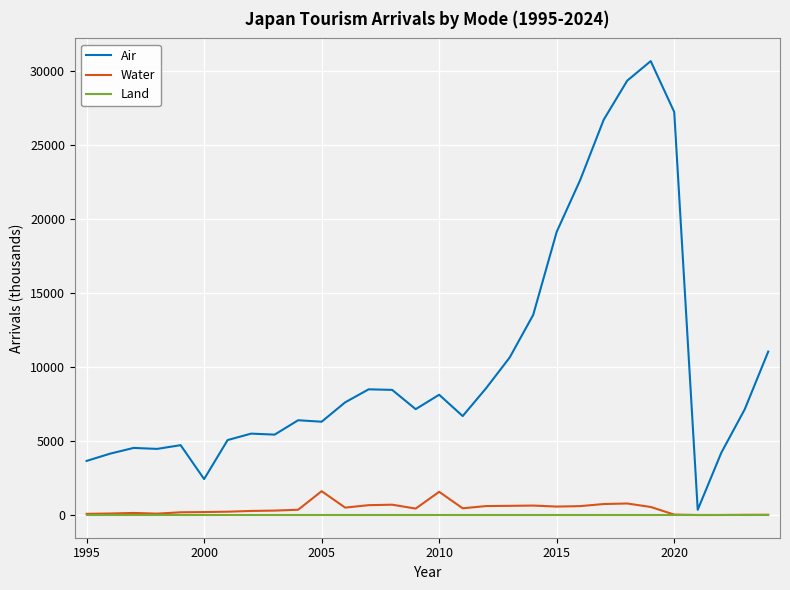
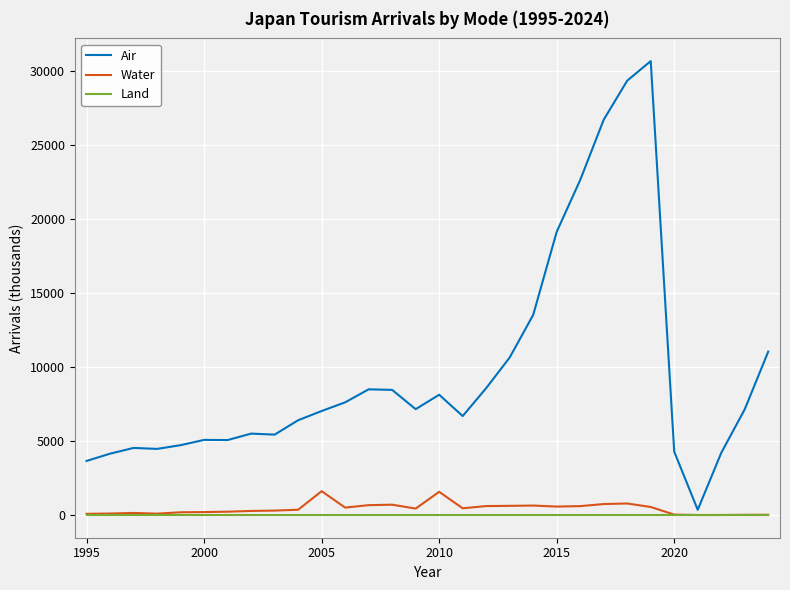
Air, 2000: 2400 -> 5100
Air, 2005: 6300 -> 7000
Air, 2020: 27200 -> 4300
